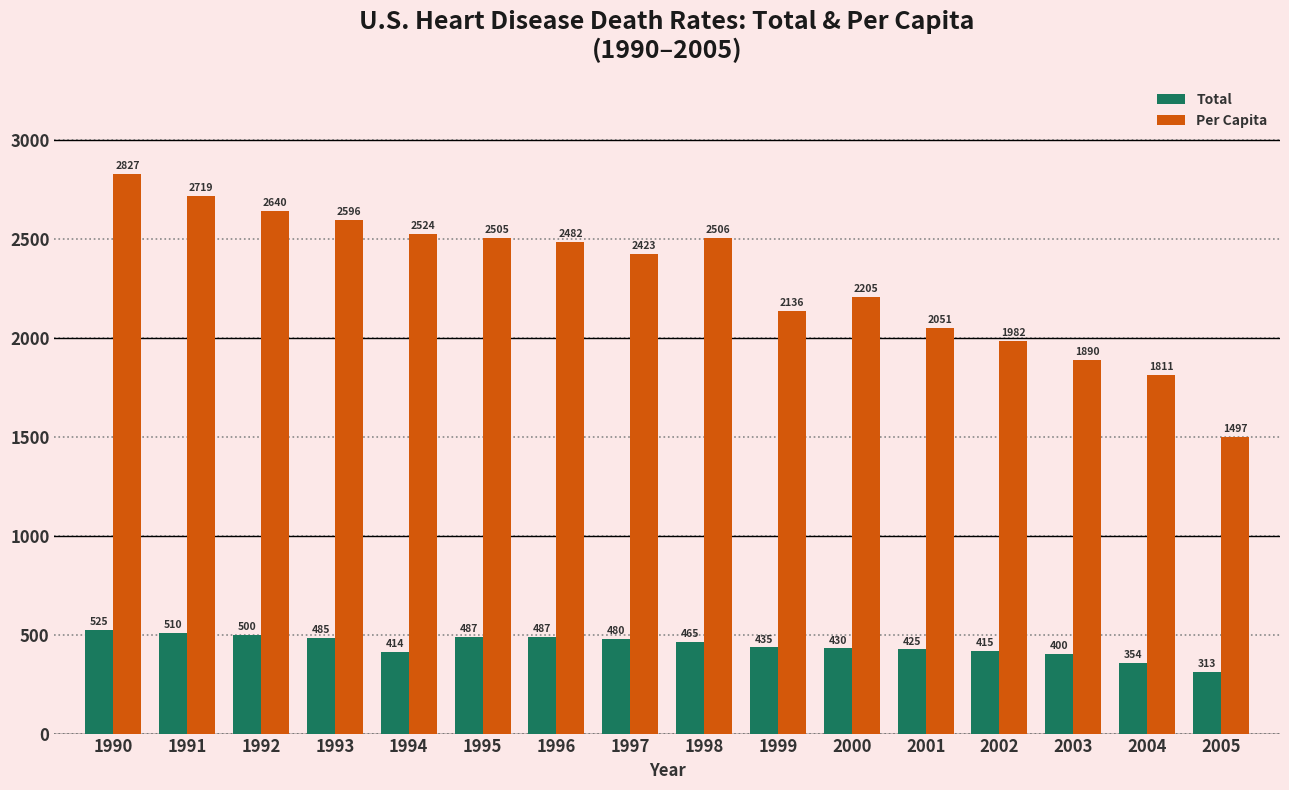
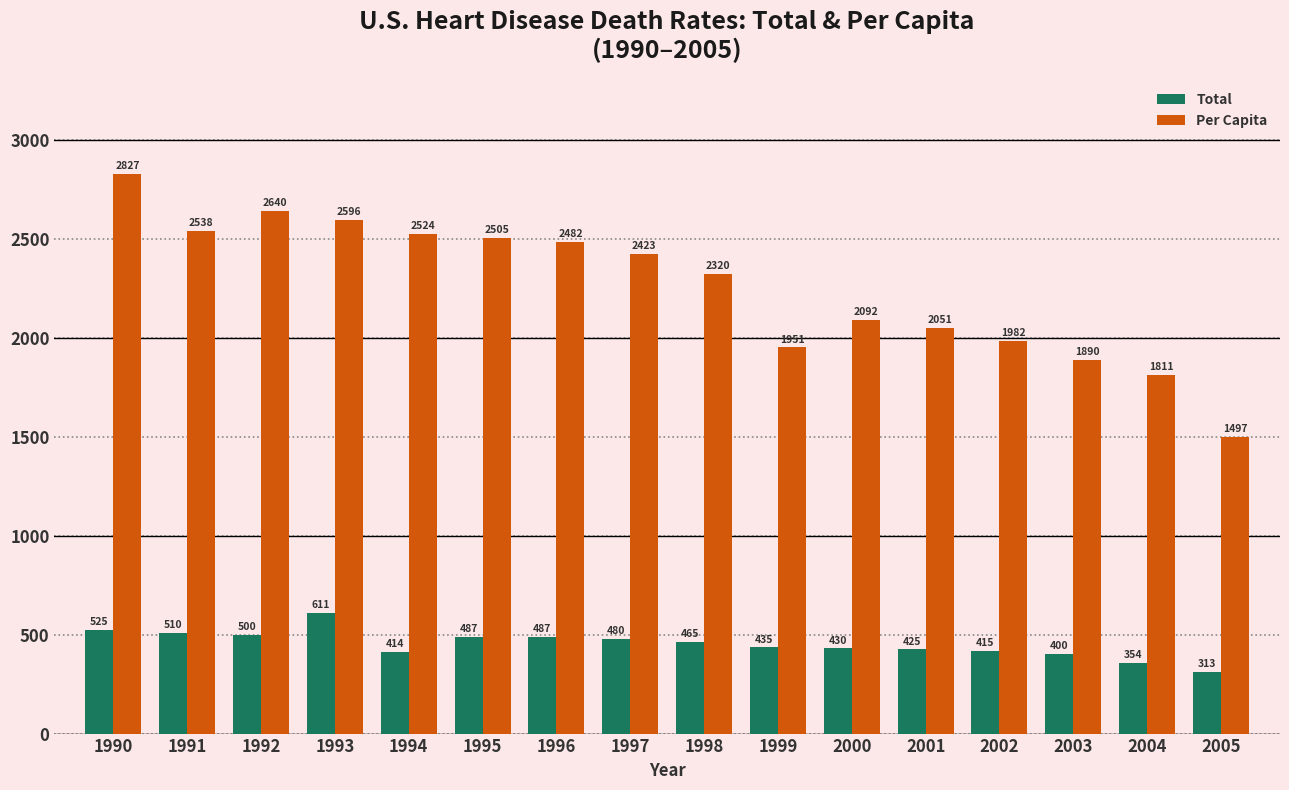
Per Capita, 1991: 2719 -> 2538
Total, 1993: 485 -> 611
Per Capita, 1998: 2506 -> 2320
Per Capita, 1999: 2136 -> 1951
Per Capita, 2000: 2205 -> 2092
